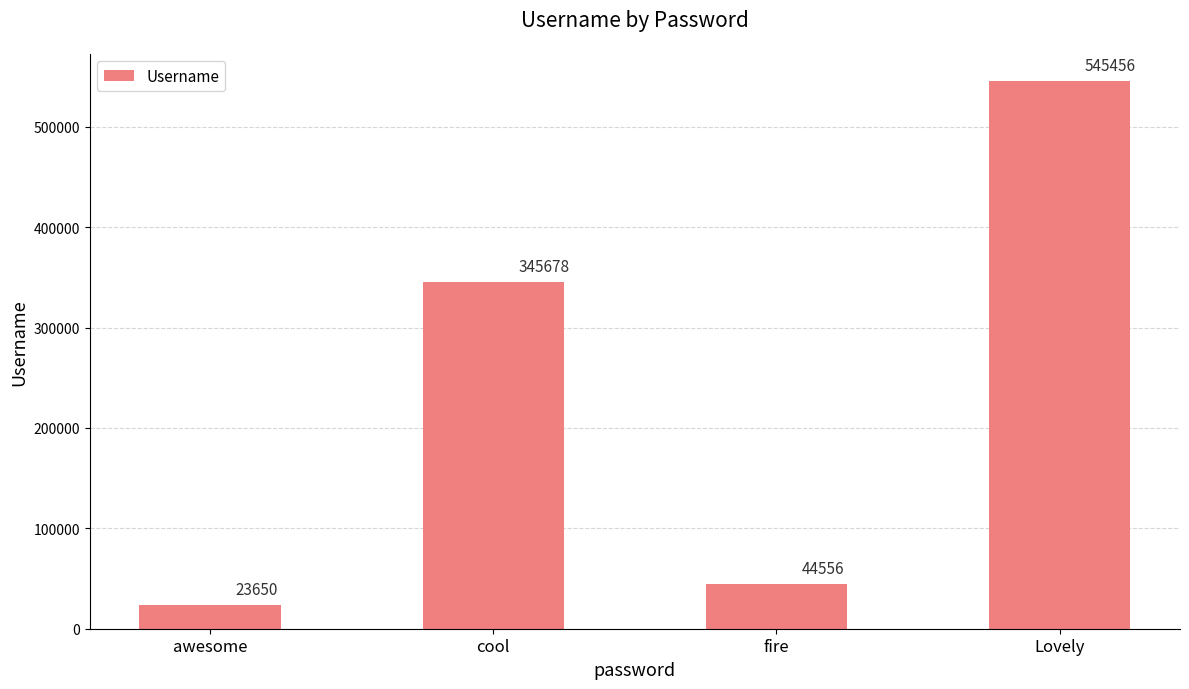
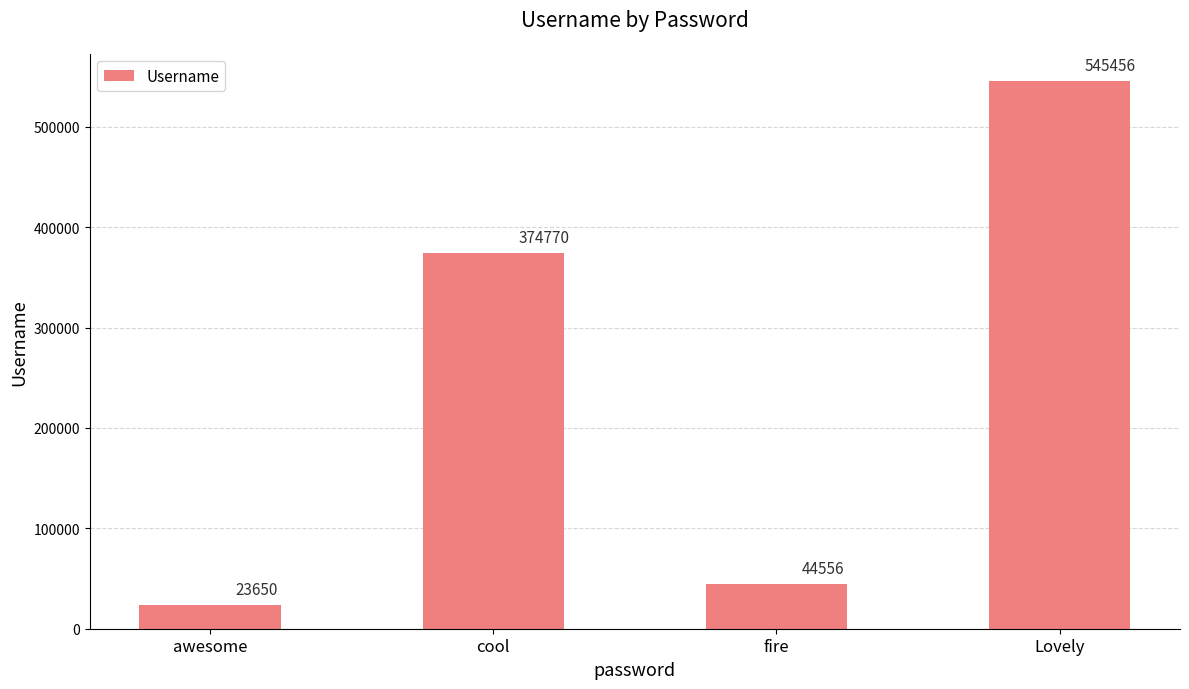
cool: 345678 -> 374770
